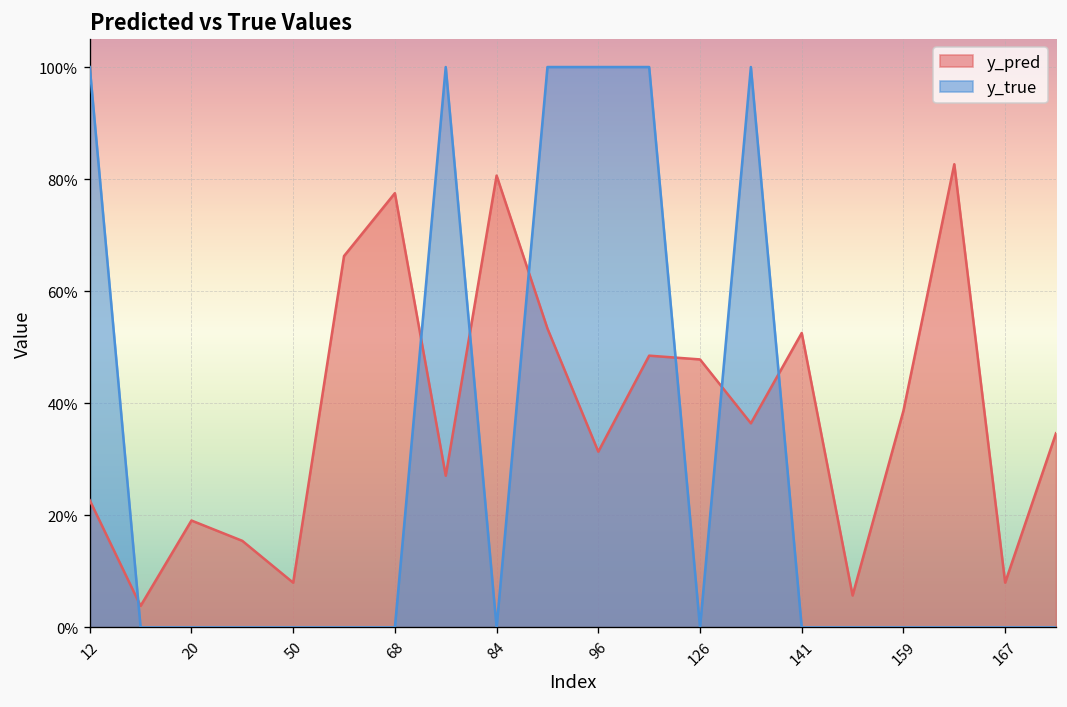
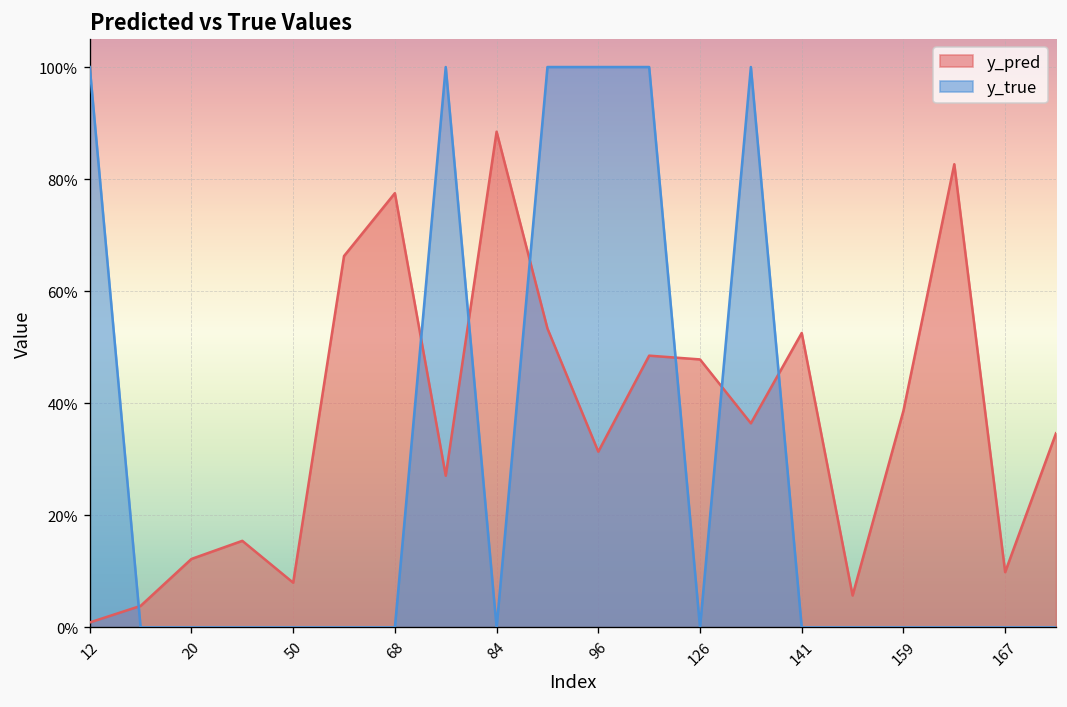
y_pred, 12: 23% -> 1%
y_pred, 20: 19% -> 12%
y_pred, 84: 81% -> 88%
y_pred, 167: 8% -> 10%
